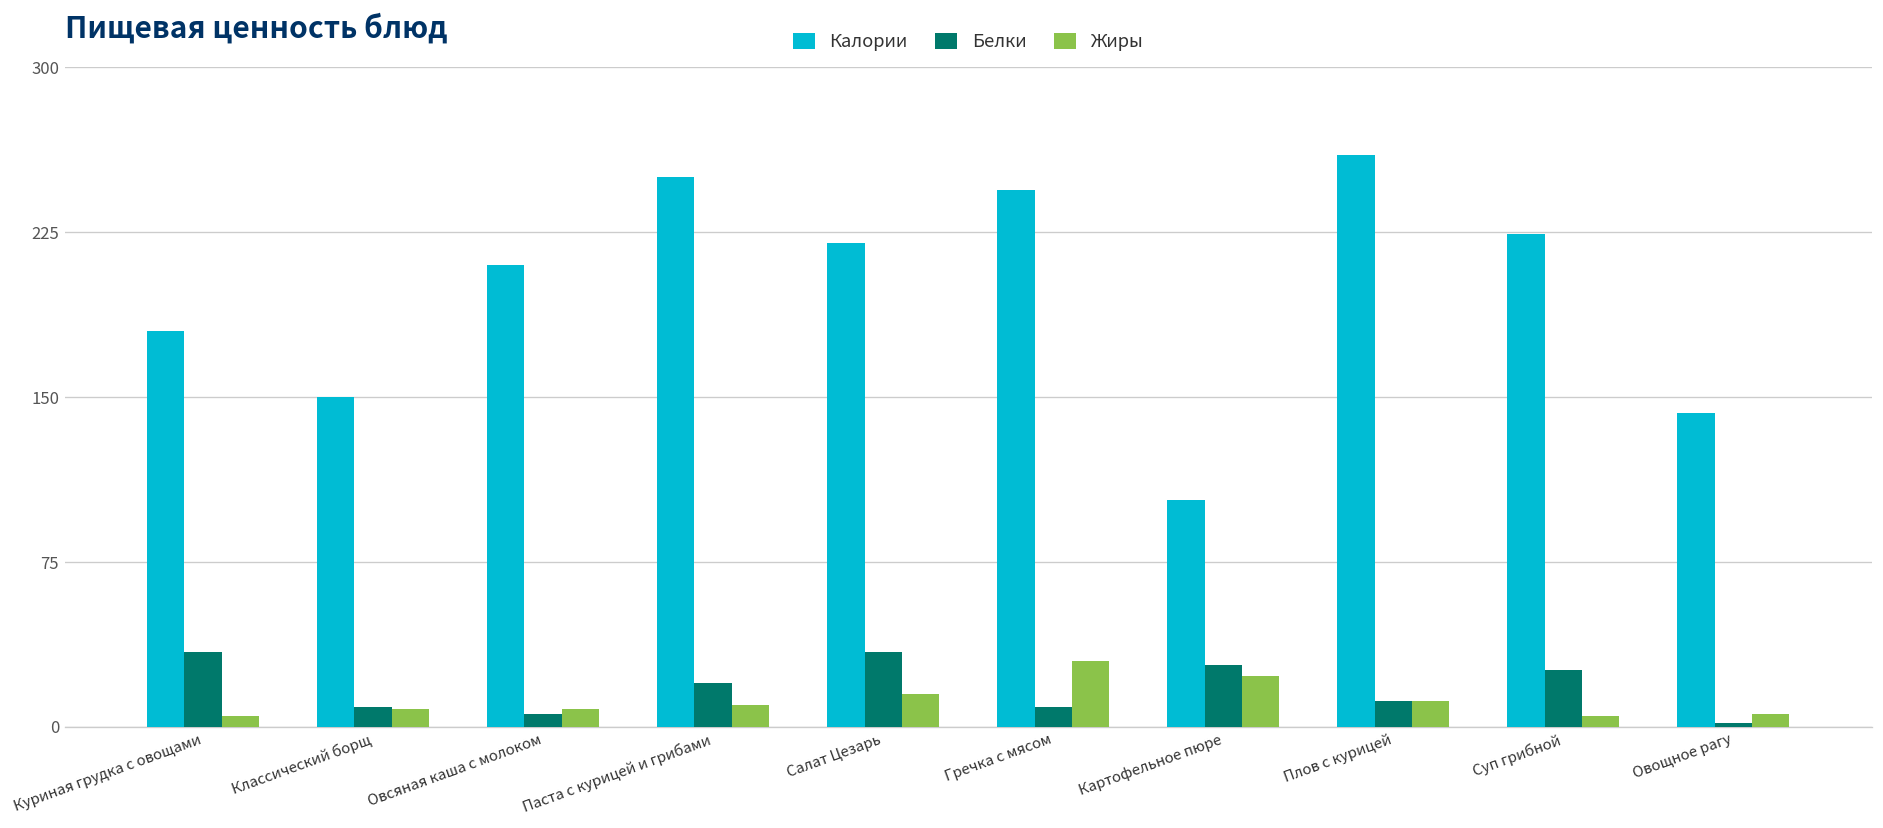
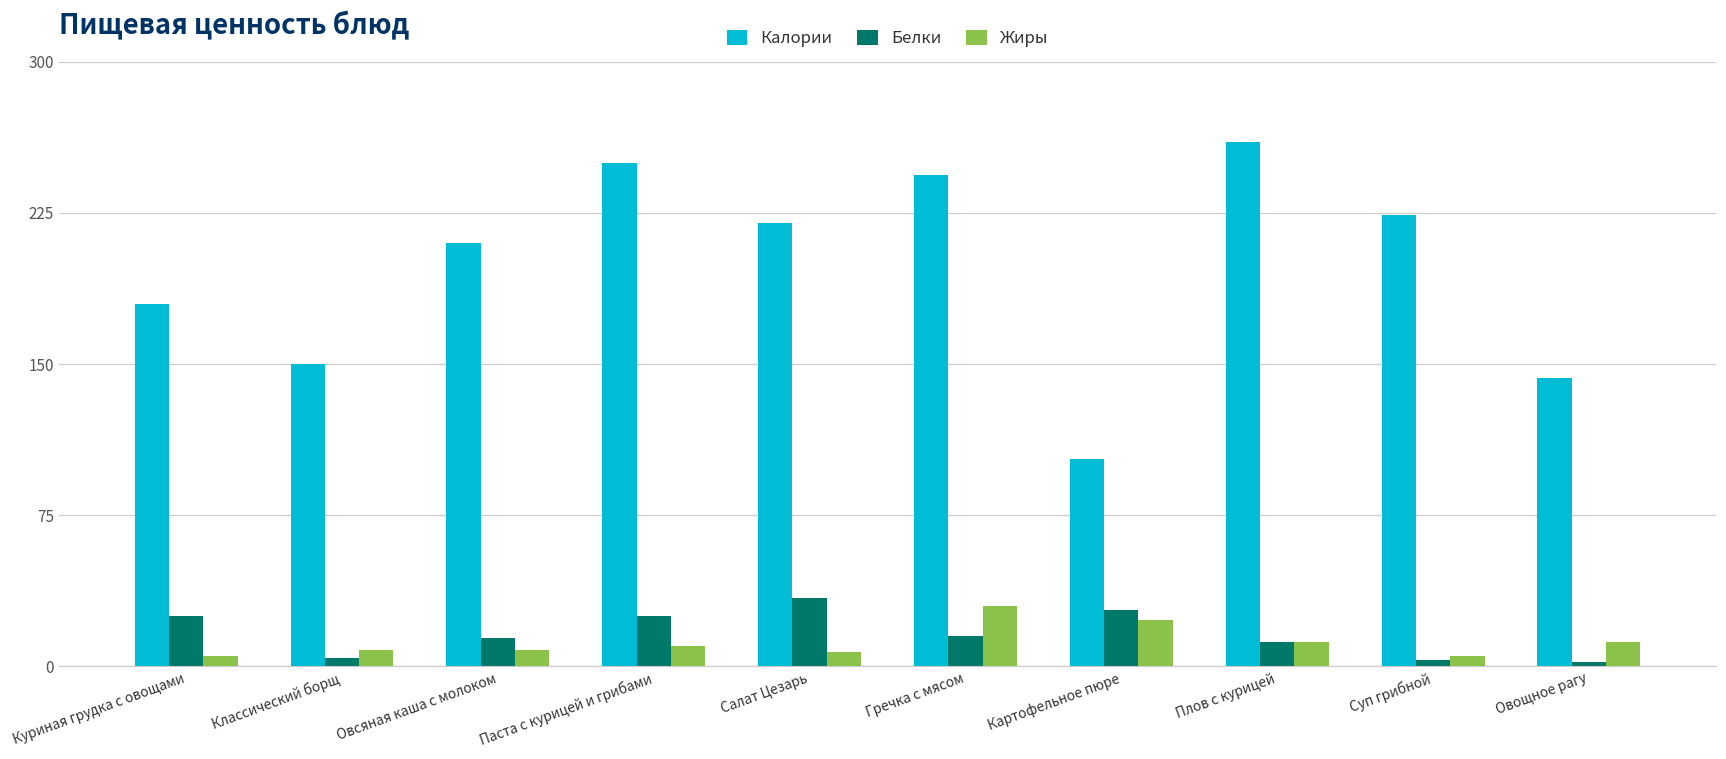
Белки, Куриная грудка с овощами: 34 -> 25
Белки, Классический борщ: 9 -> 4
Белки, Овсяная каша с молоком: 6 -> 14
Белки, Паста с курицей и грибами: 20 -> 25
Жиры, Салат Цезарь: 15 -> 7
Белки, Гречка с мясом: 9 -> 15
Белки, Суп грибной: 26 -> 3
Жиры, Овощное рагу: 6 -> 12
